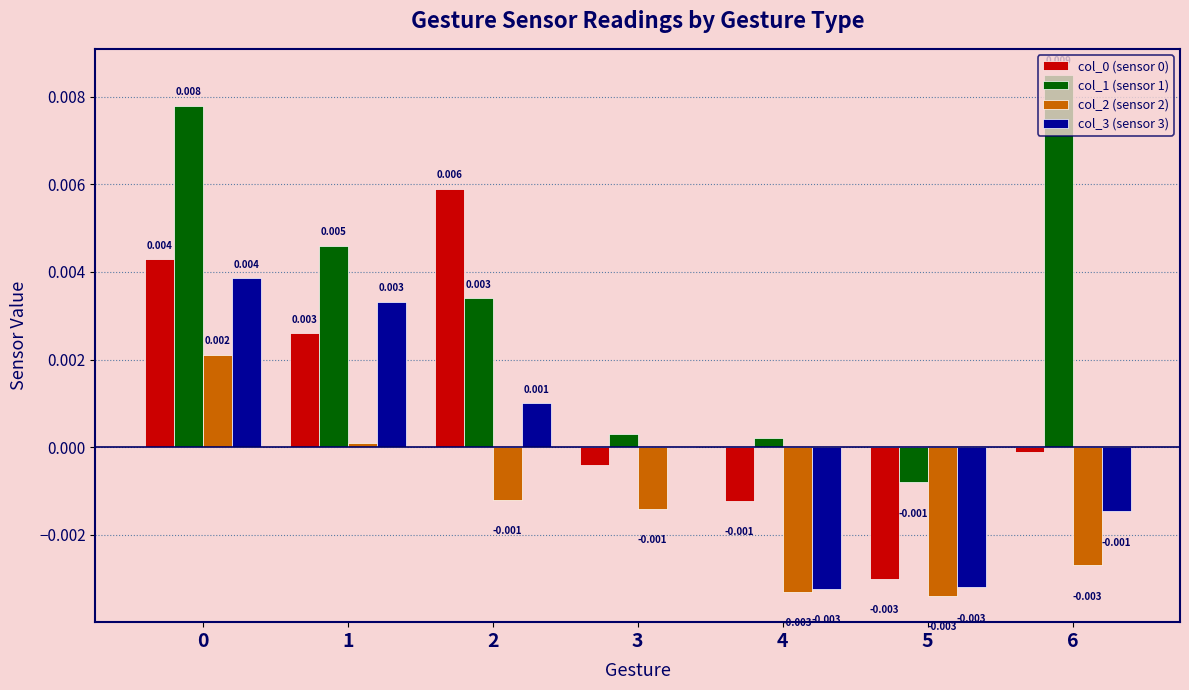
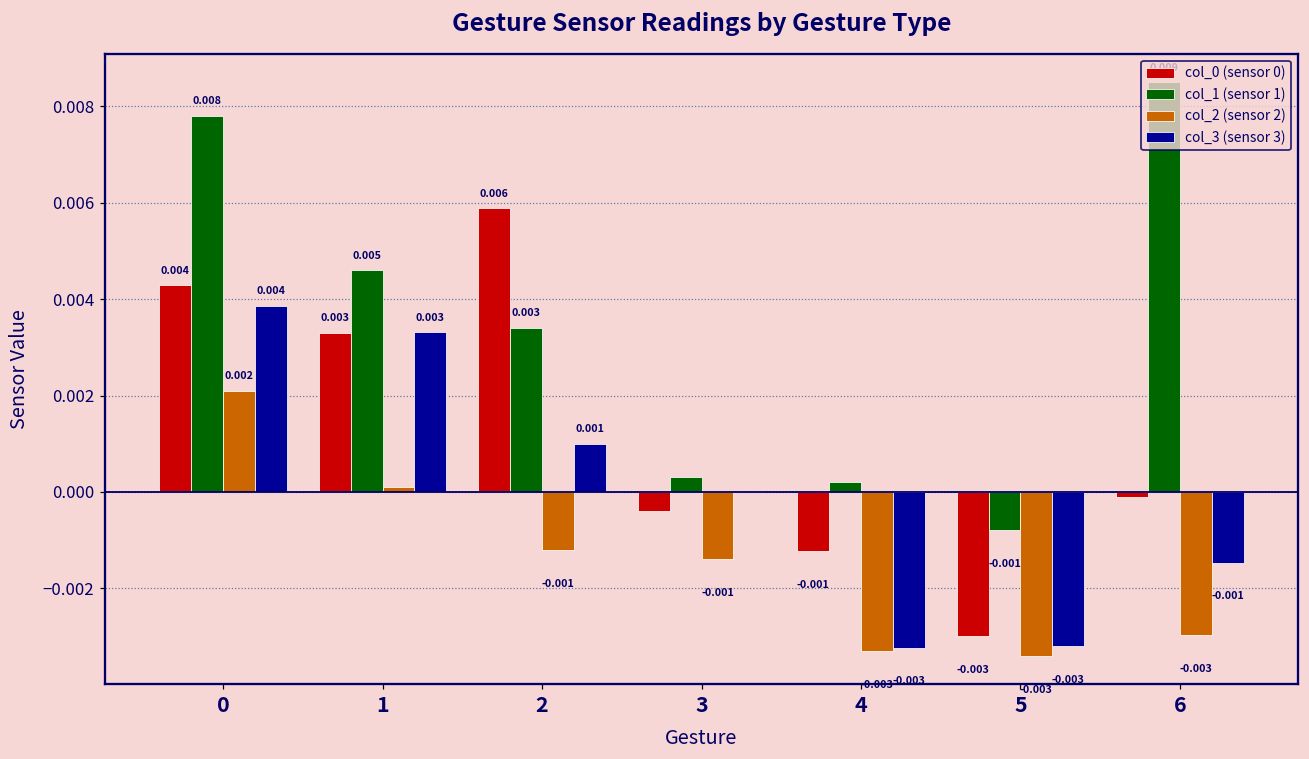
col_0 (sensor 0), 1: 0.0026 -> 0.0033
col_2 (sensor 2), 6: -0.0027 -> -0.0030
